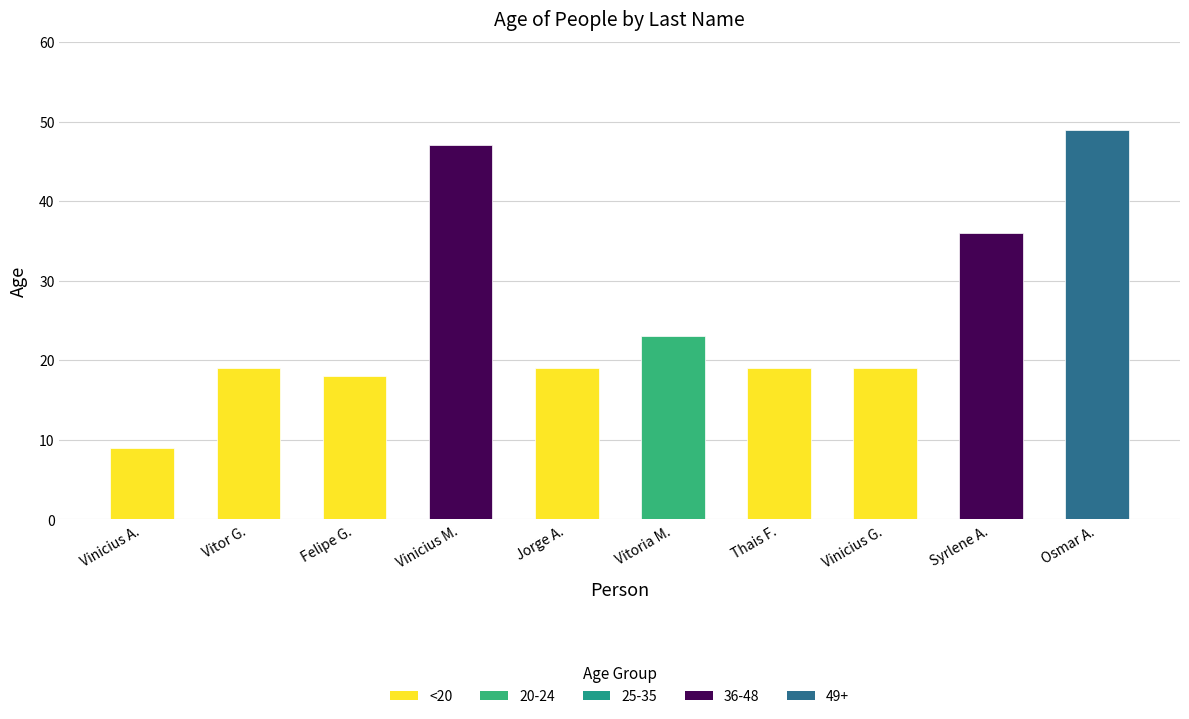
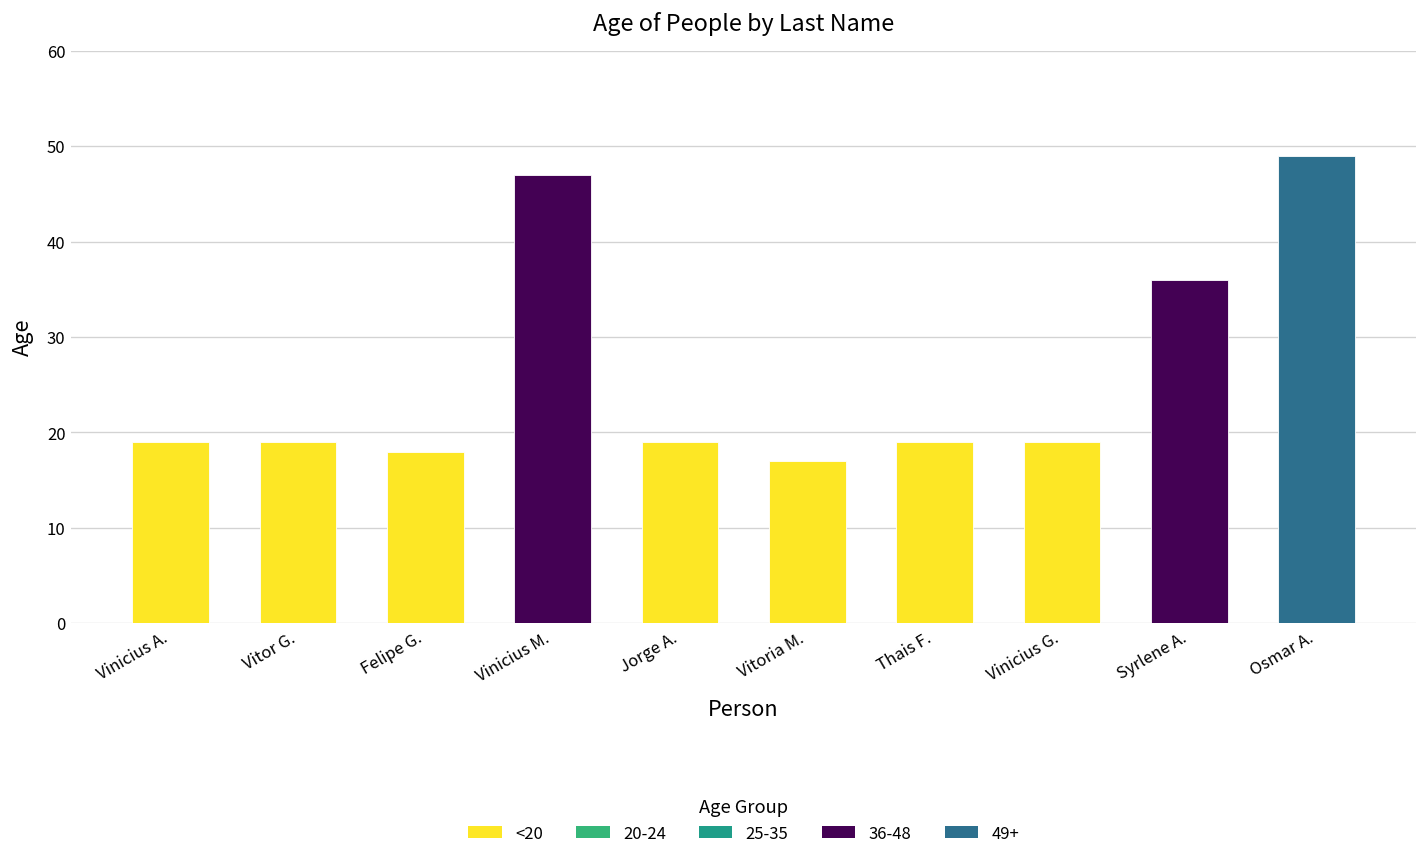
Vinicius A.: 9 -> 19
Vitoria M.: 23 -> 17
